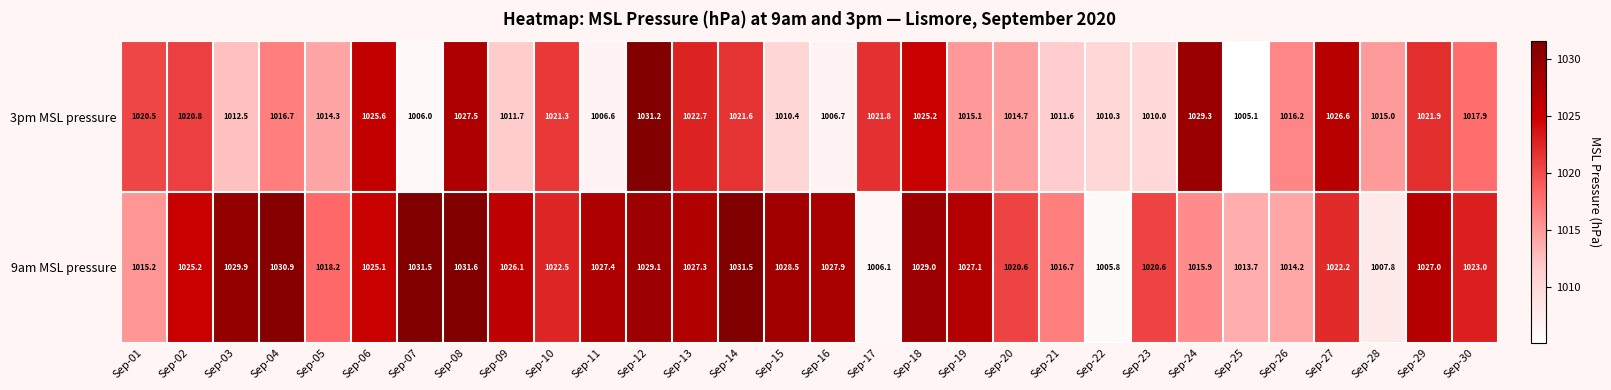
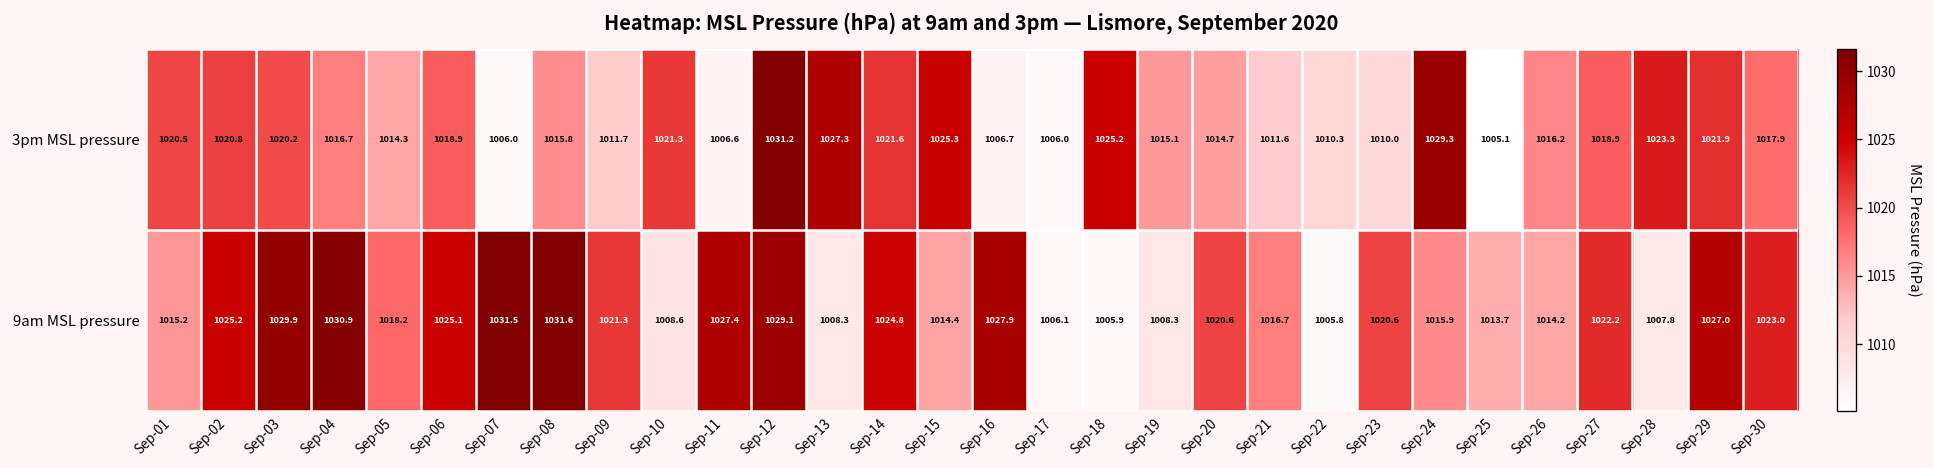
3pm MSL pressure, Sep-03: 1012.5 -> 1020.2
3pm MSL pressure, Sep-06: 1025.6 -> 1018.9
3pm MSL pressure, Sep-08: 1027.5 -> 1015.8
3pm MSL pressure, Sep-13: 1022.7 -> 1027.3
3pm MSL pressure, Sep-15: 1010.4 -> 1025.3
3pm MSL pressure, Sep-17: 1021.8 -> 1006.0
3pm MSL pressure, Sep-27: 1026.6 -> 1018.9
3pm MSL pressure, Sep-28: 1015.0 -> 1023.3
9am MSL pressure, Sep-09: 1026.1 -> 1021.3
9am MSL pressure, Sep-10: 1022.5 -> 1008.6
9am MSL pressure, Sep-13: 1027.3 -> 1008.3
9am MSL pressure, Sep-14: 1031.5 -> 1024.8
9am MSL pressure, Sep-15: 1028.5 -> 1014.4
9am MSL pressure, Sep-18: 1029.0 -> 1005.9
9am MSL pressure, Sep-19: 1027.1 -> 1008.3
